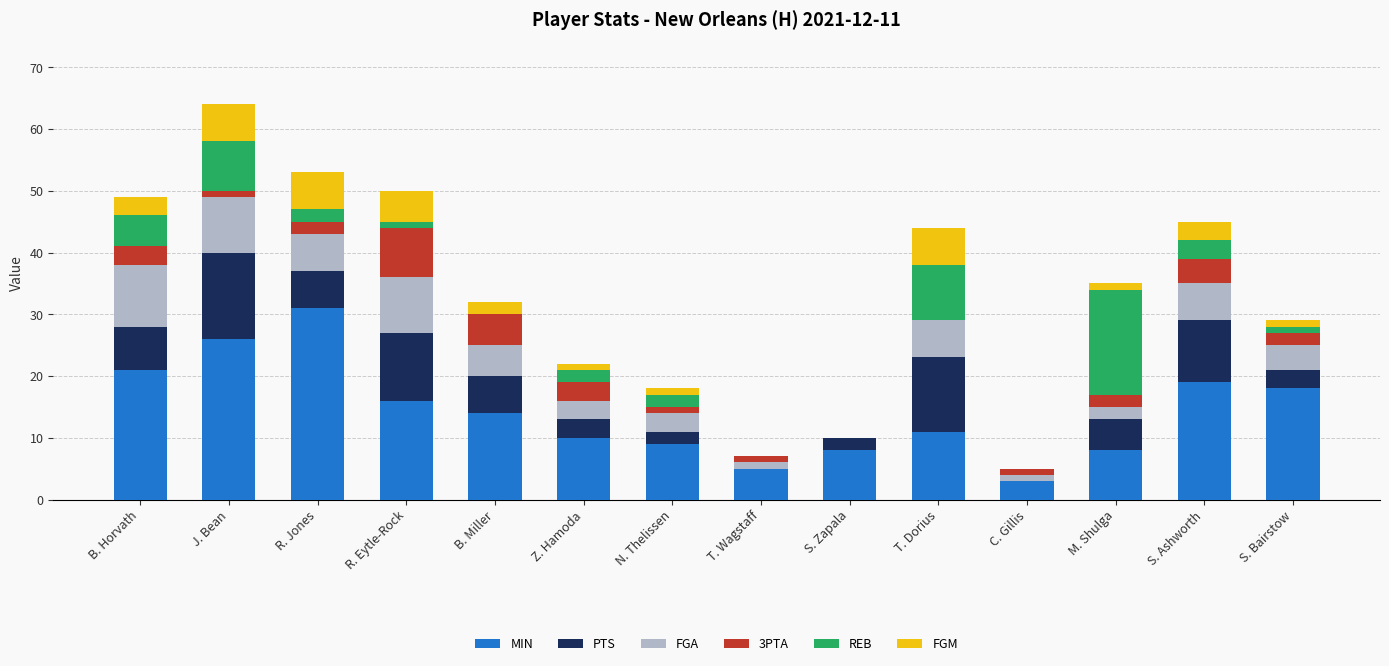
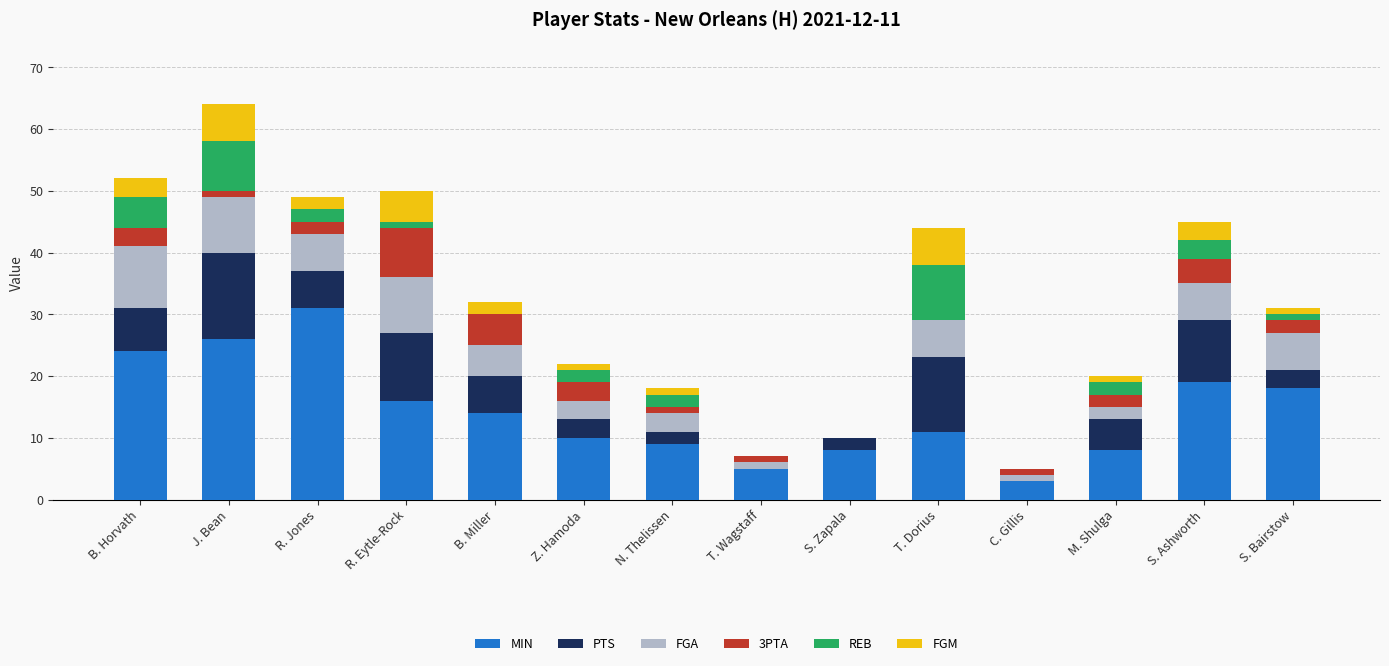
MIN, B. Horvath: 21 -> 24
FGM, R. Jones: 6 -> 2
REB, M. Shulga: 17 -> 2
FGA, S. Bairstow: 4 -> 6
